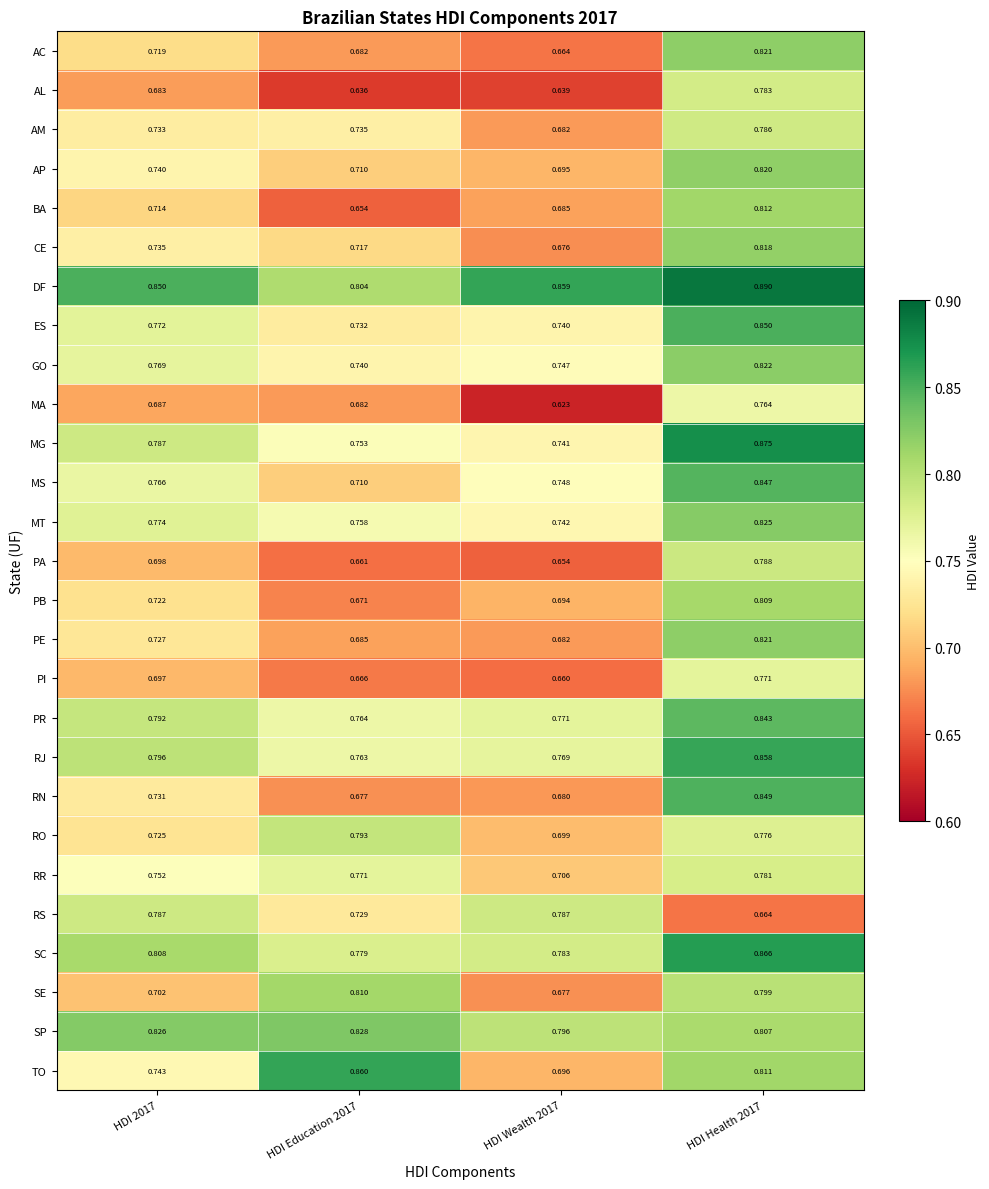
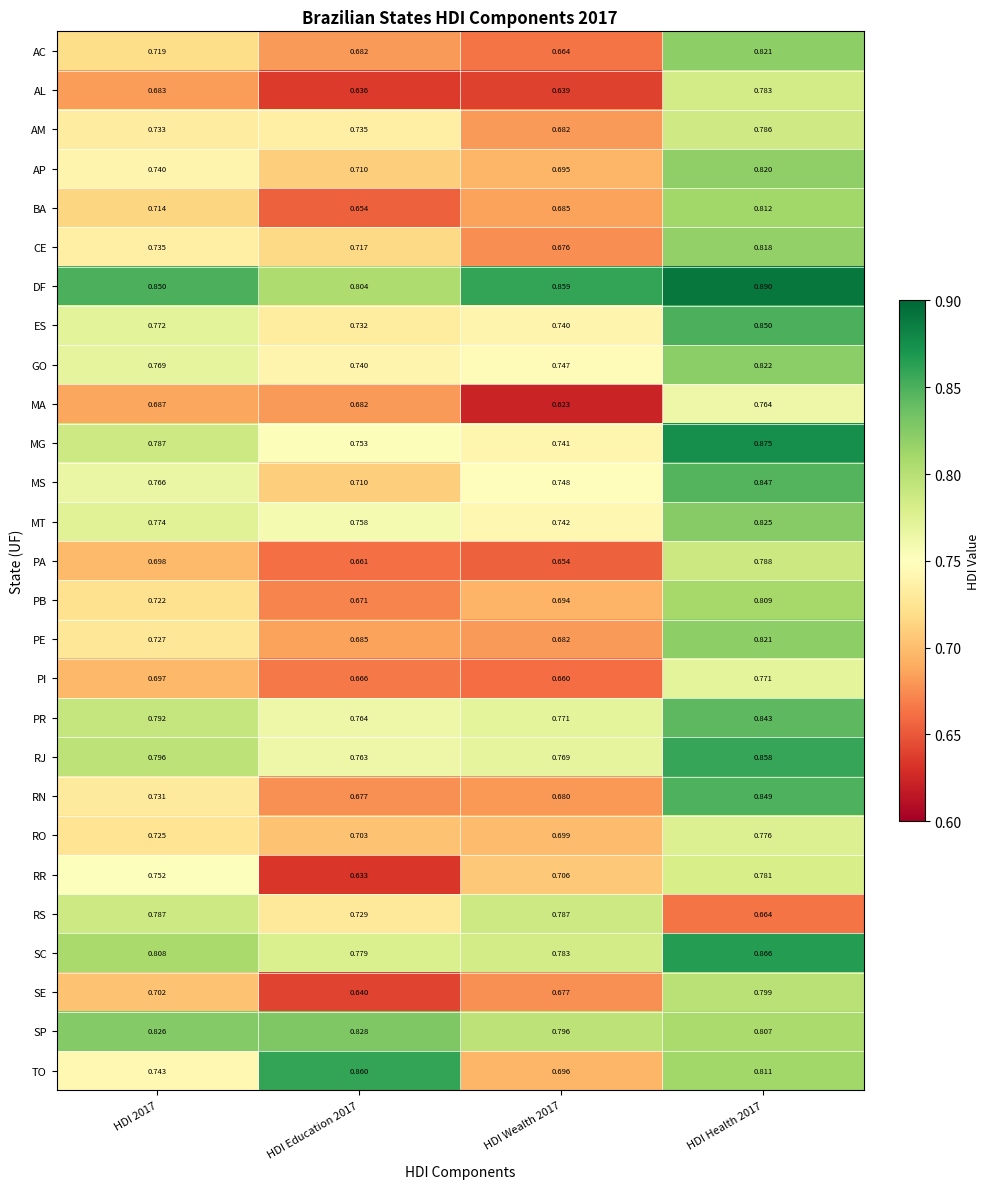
RO, HDI Education 2017: 0.793 -> 0.703
RR, HDI Education 2017: 0.771 -> 0.633
SE, HDI Education 2017: 0.810 -> 0.640
